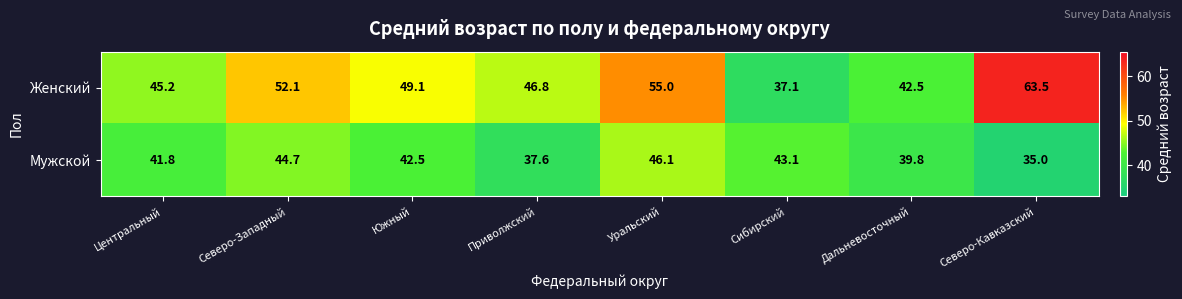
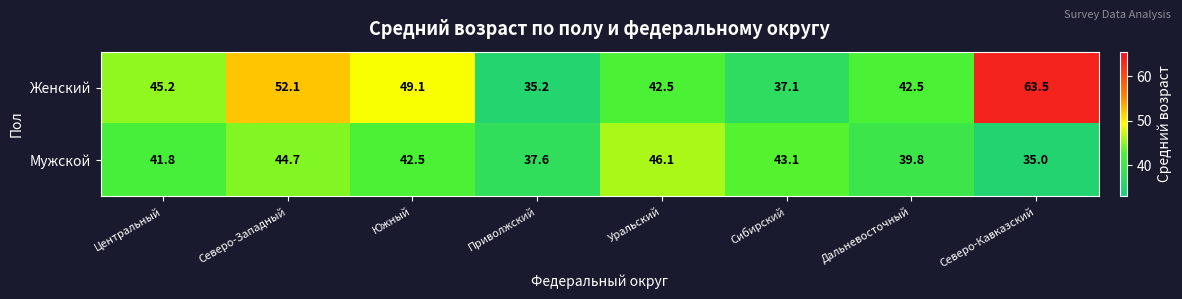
Женский, Приволжский: 46.8 -> 35.2
Женский, Уральский: 55.0 -> 42.5
